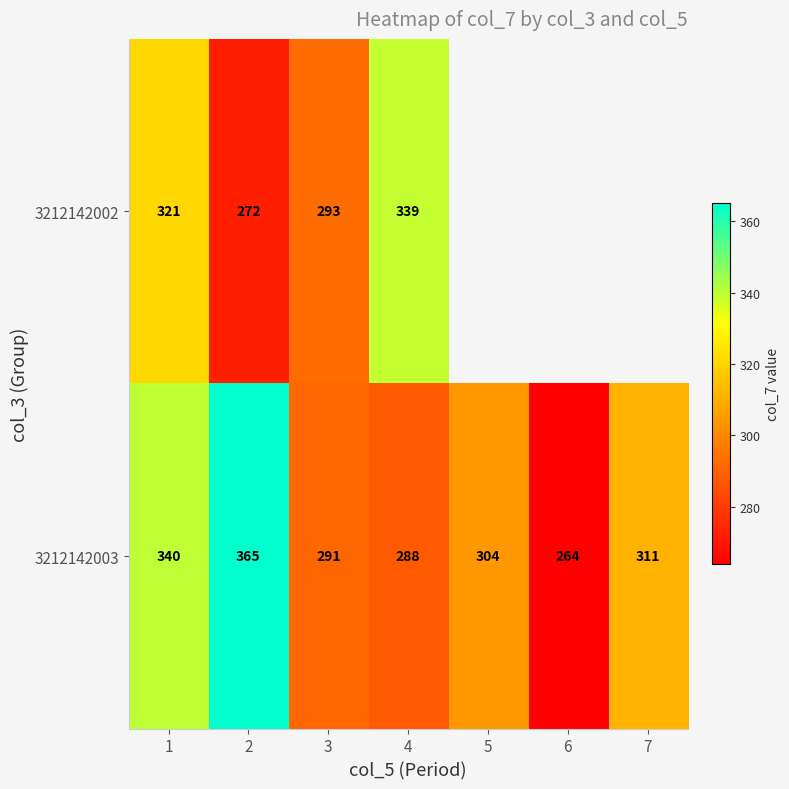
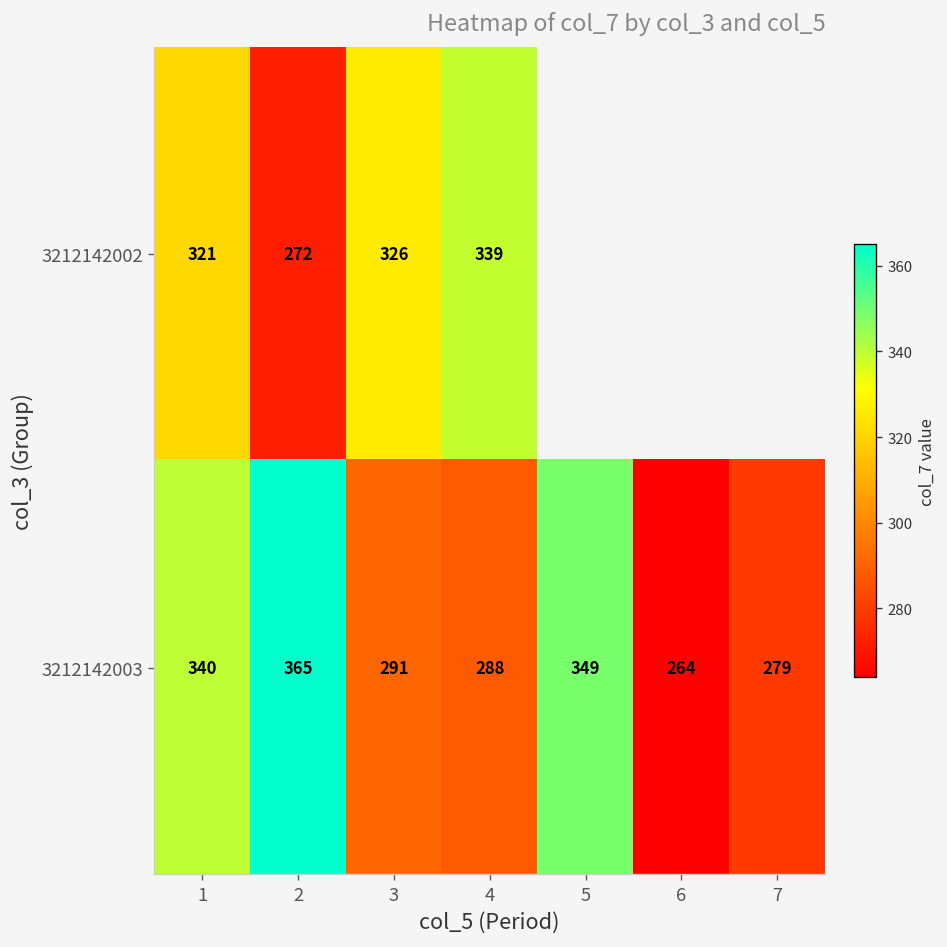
3212142002, 3: 293 -> 326
3212142003, 5: 304 -> 349
3212142003, 7: 311 -> 279
